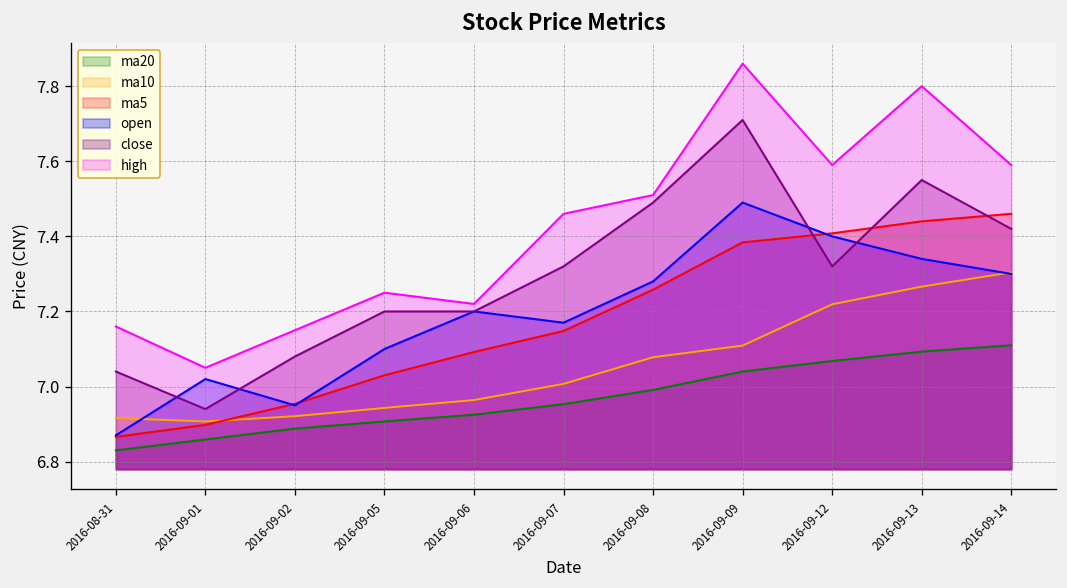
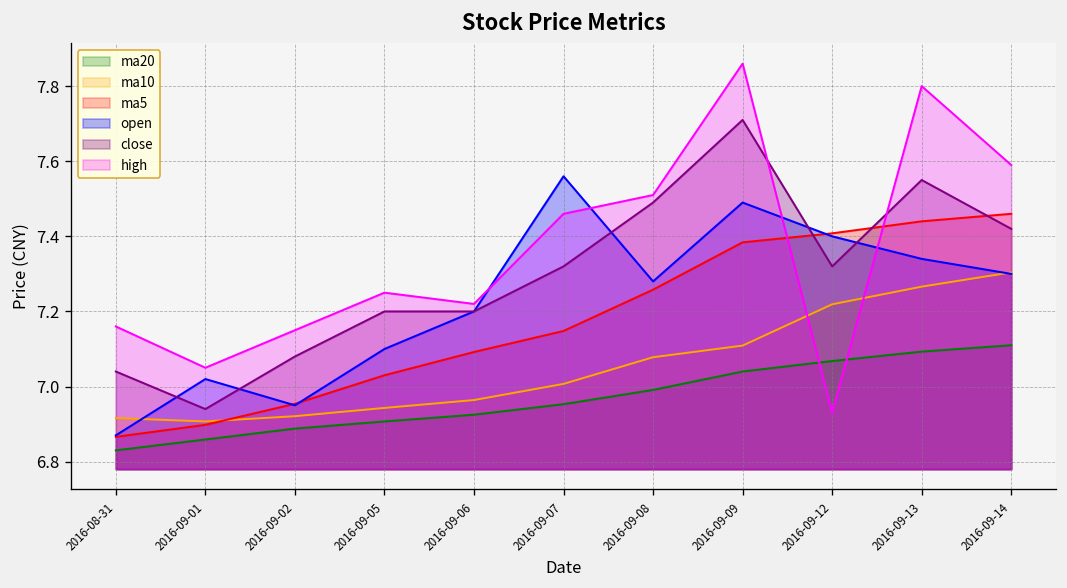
open, 2016-09-07: 7.17 -> 7.56
high, 2016-09-12: 7.59 -> 6.93
